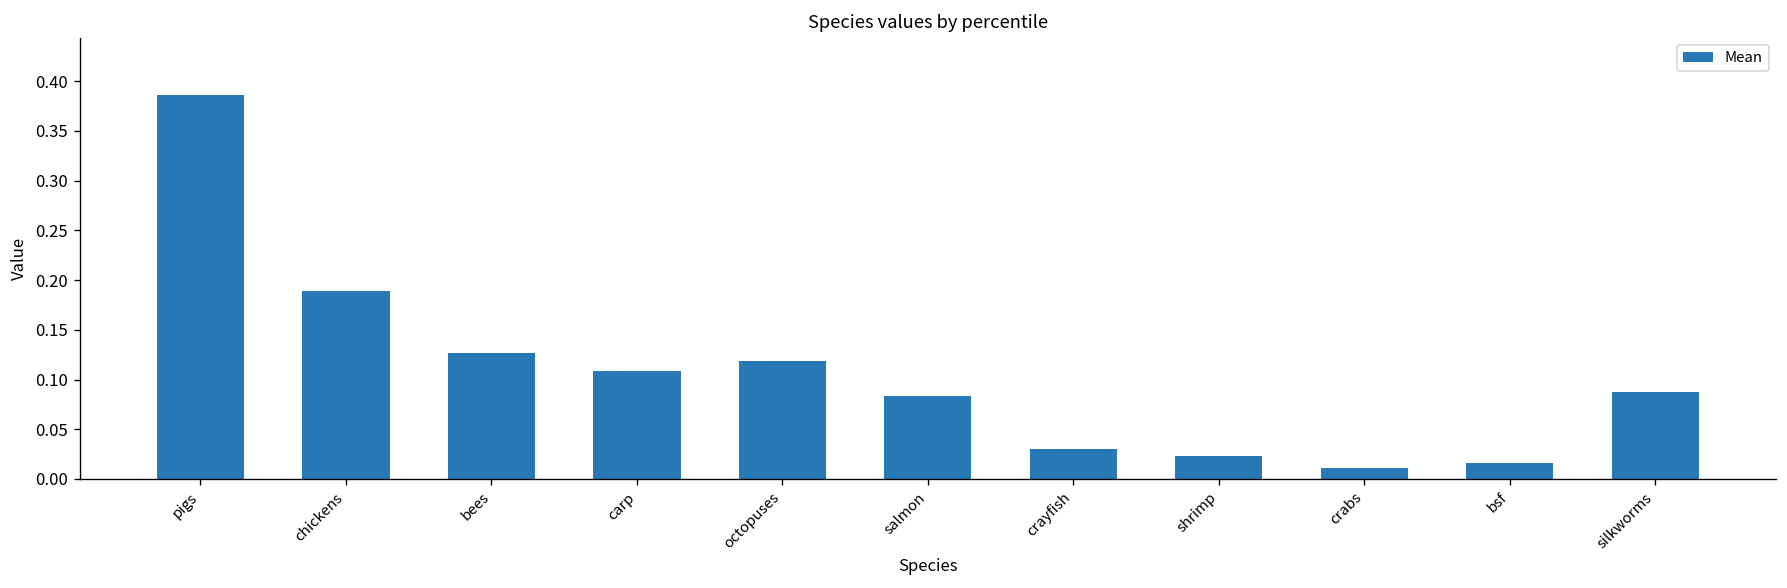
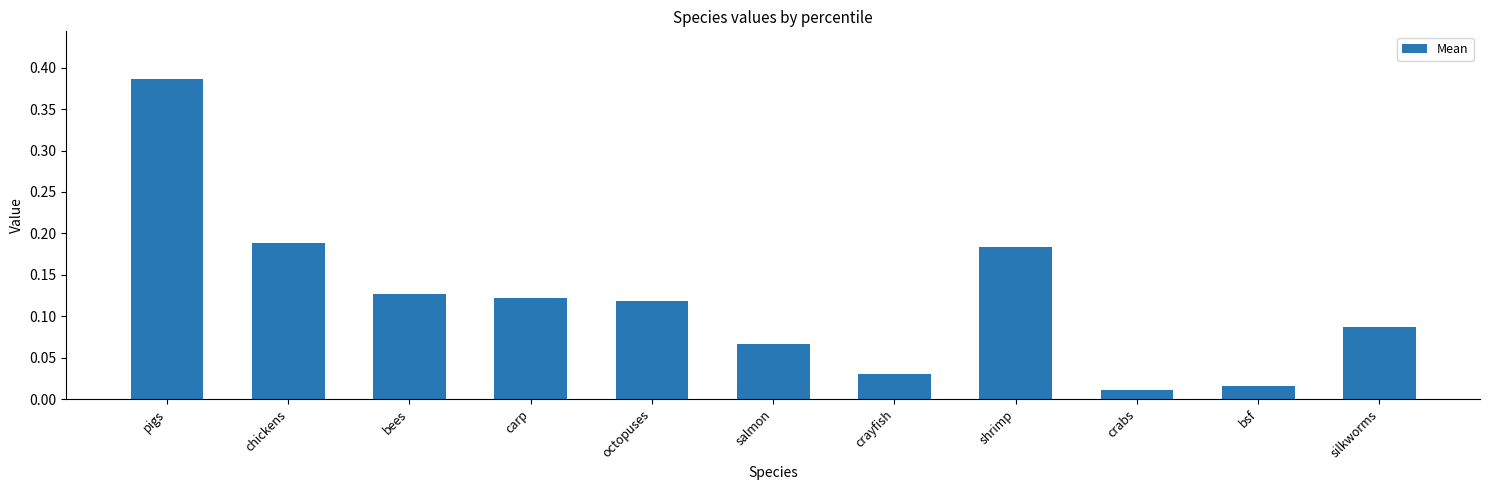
carp: 0.11 -> 0.12
salmon: 0.08 -> 0.07
shrimp: 0.02 -> 0.18
